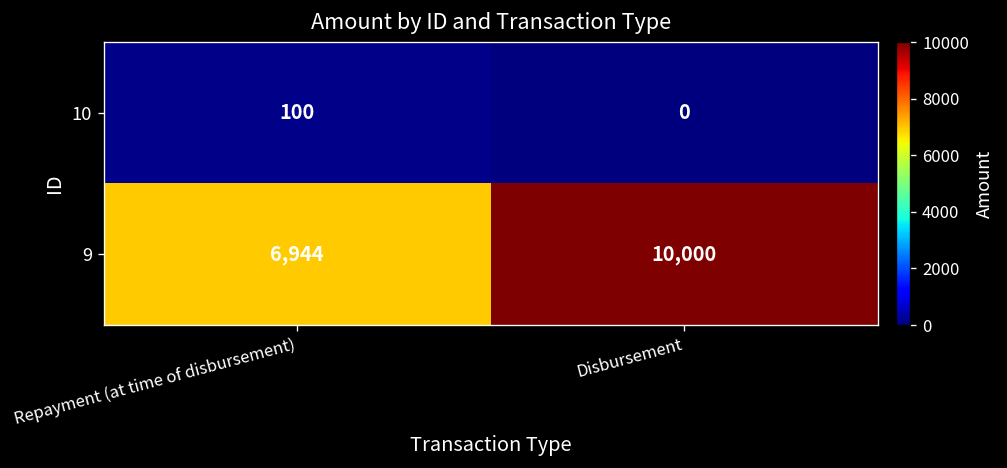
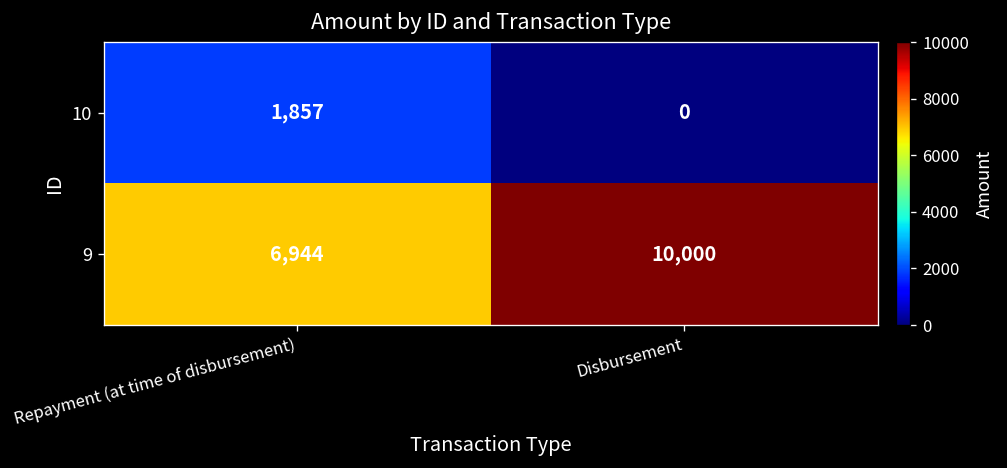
10, Repayment (at time of disbursement): 100 -> 1,857
